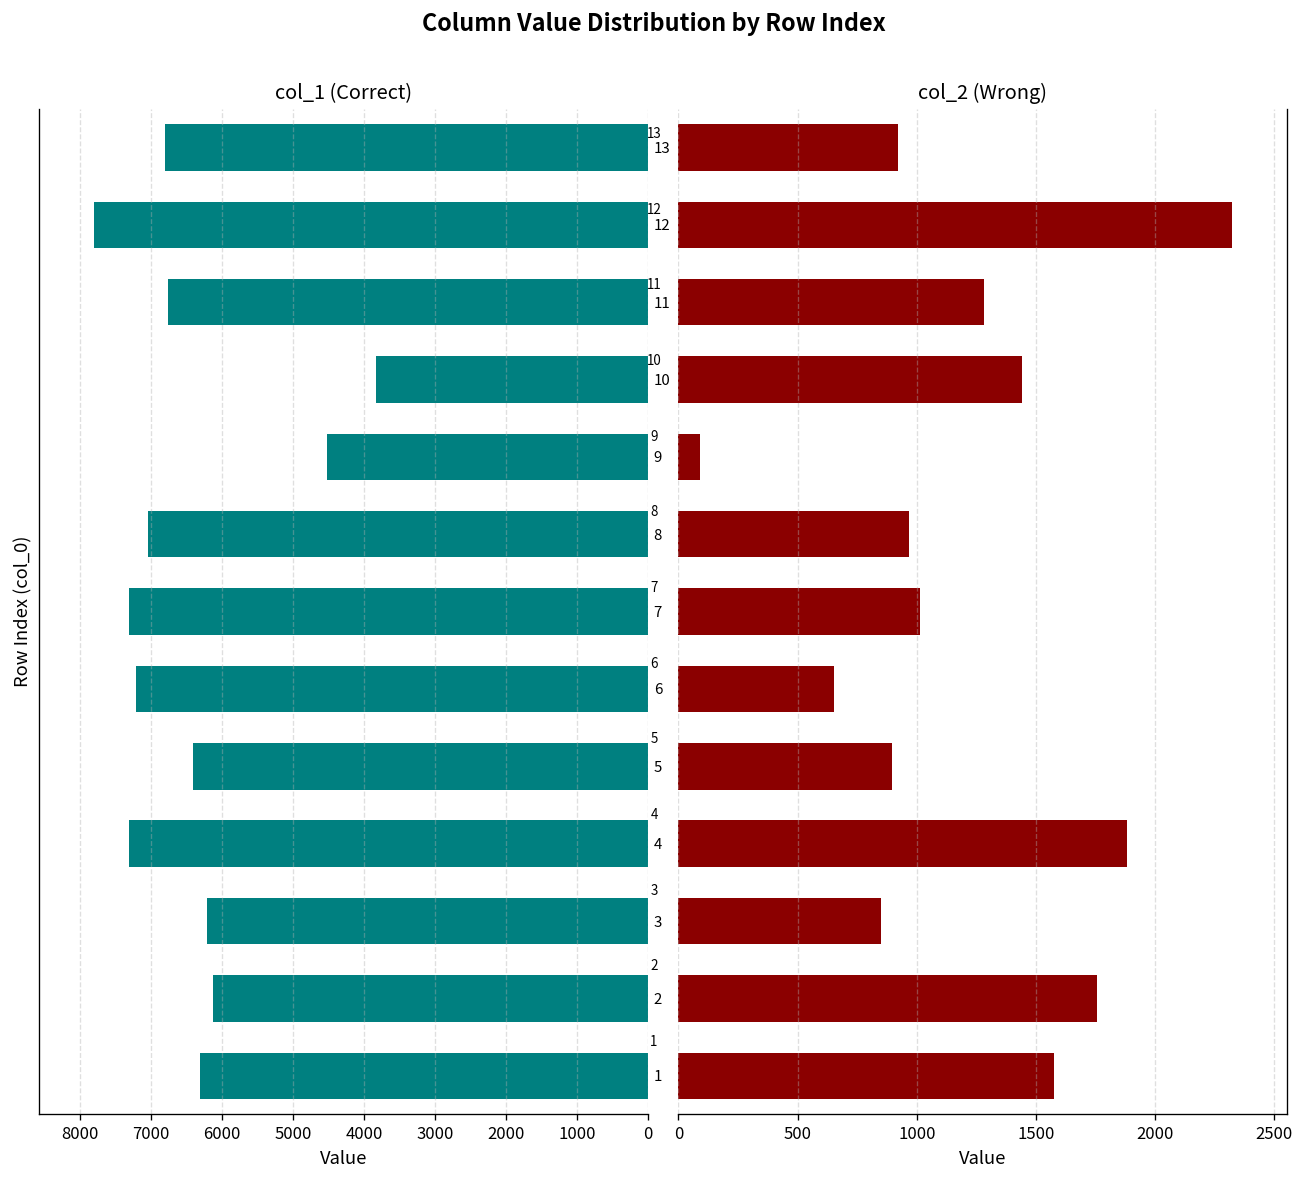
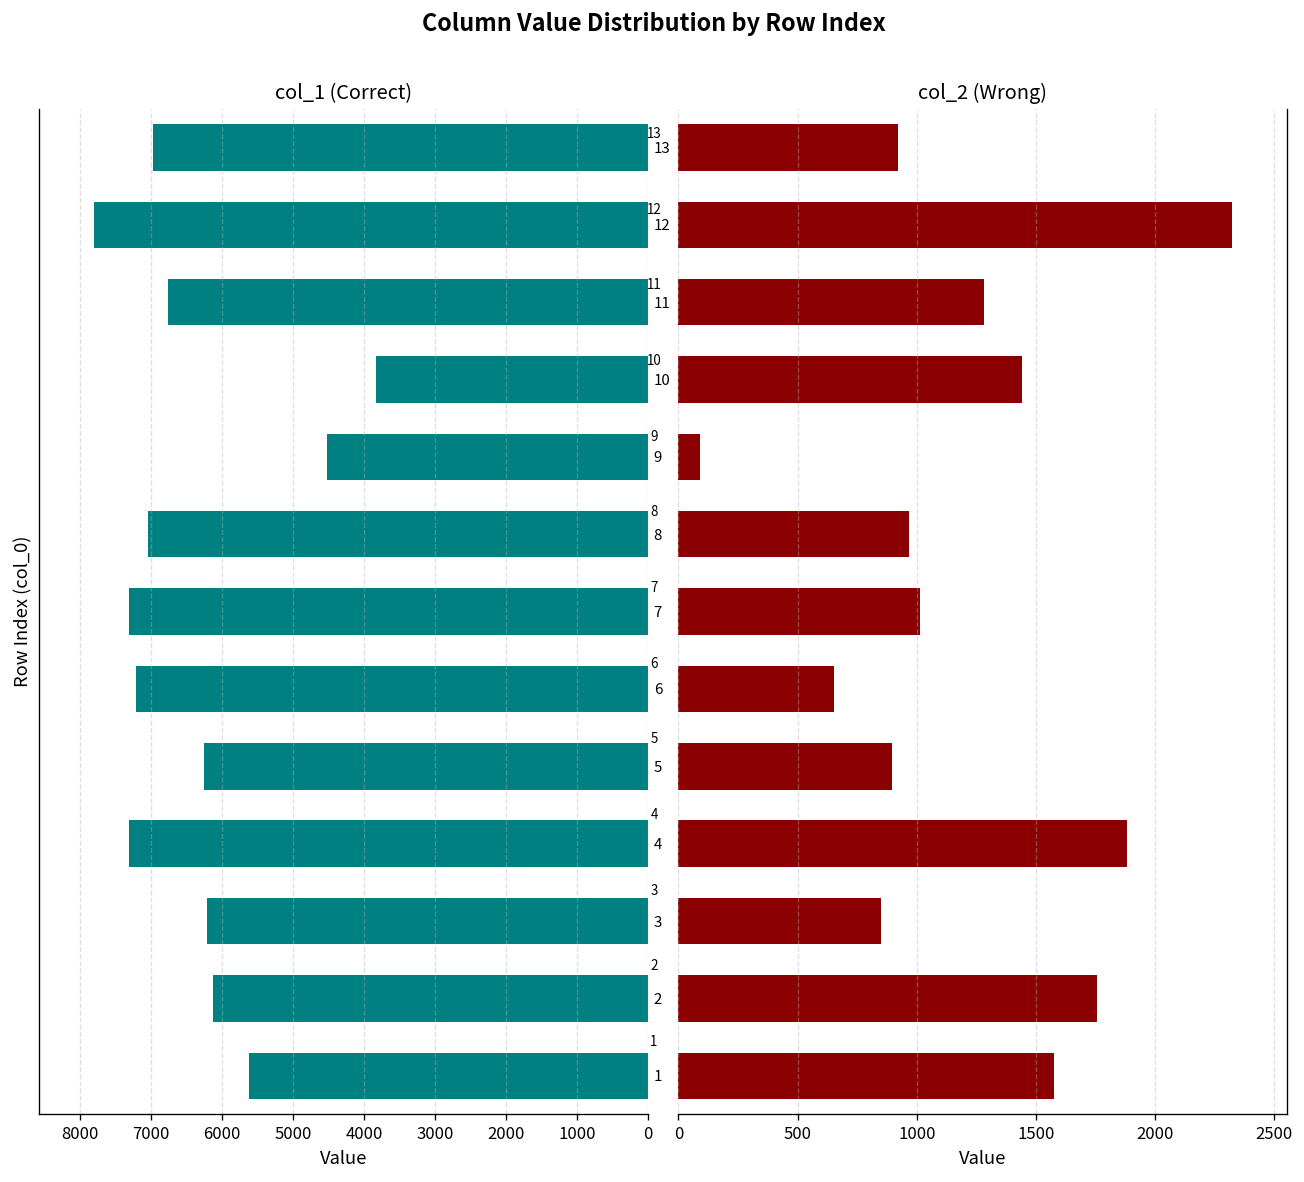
col_1 (Correct), 13: 6800 -> 7000
col_1 (Correct), 5: 6400 -> 6300
col_1 (Correct), 1: 6300 -> 5600
